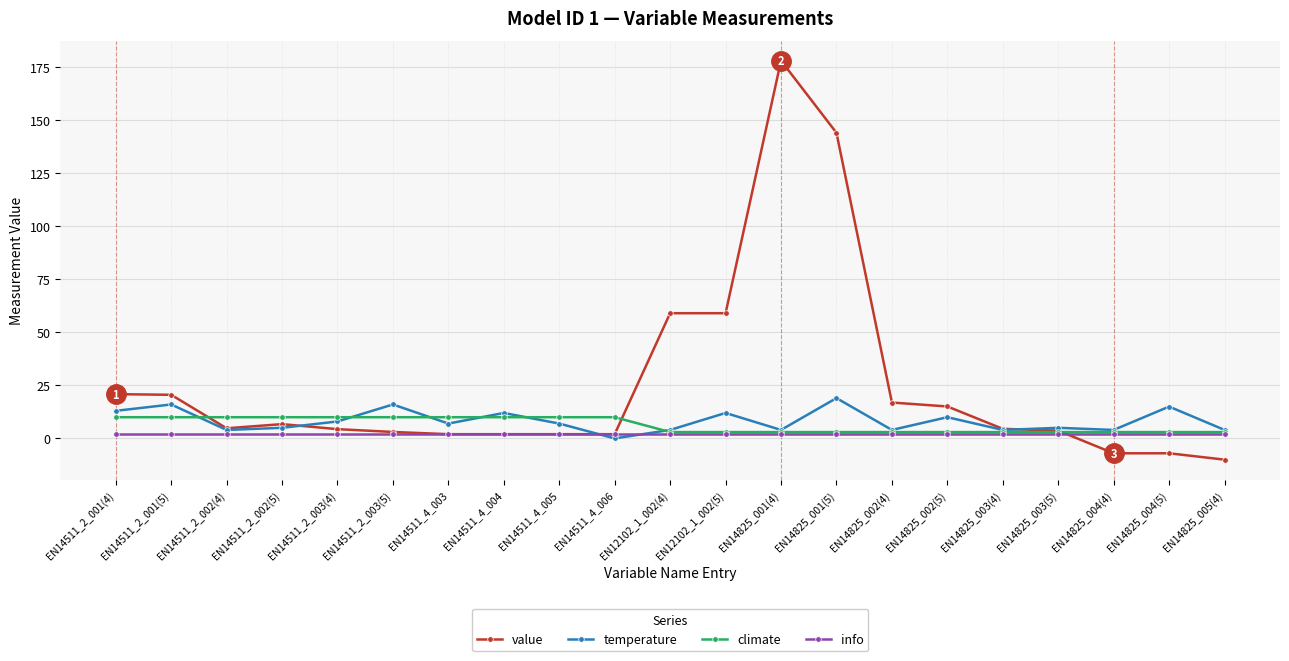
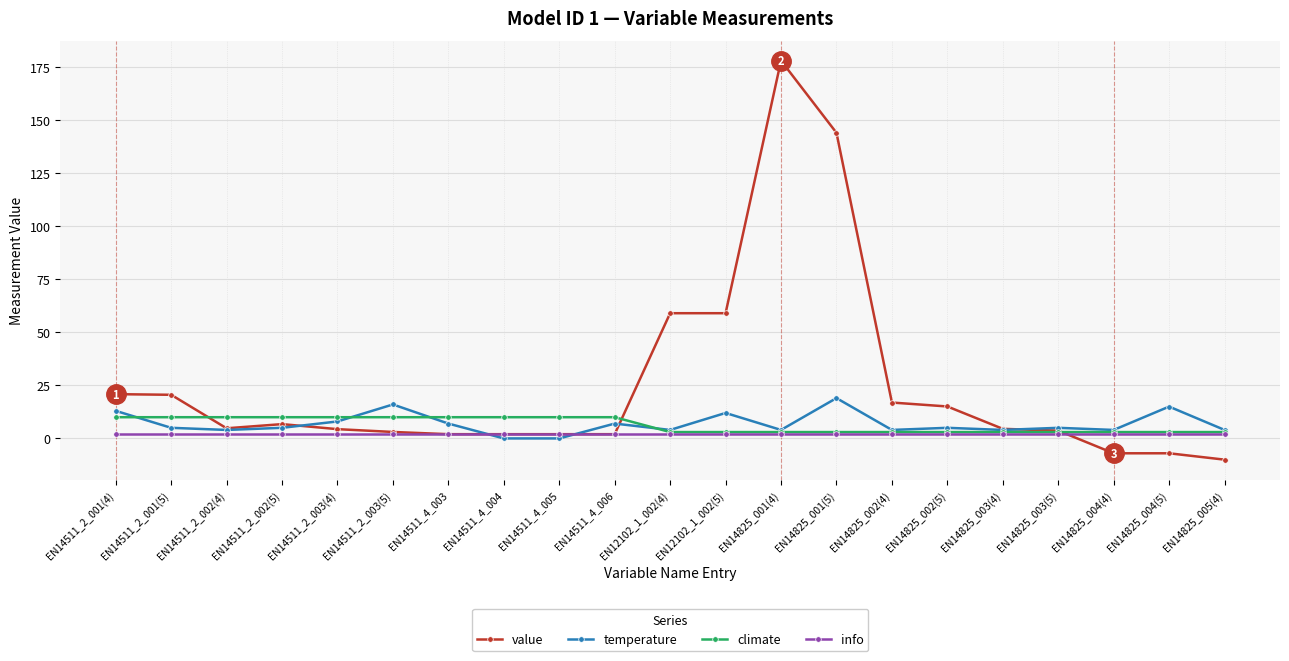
temperature, EN14511_2_001(5): 16 -> 5
temperature, EN14511_4_004: 12 -> 0
temperature, EN14511_4_005: 7 -> 0
temperature, EN14511_4_006: 0 -> 7
temperature, EN14825_002(5): 10 -> 5
